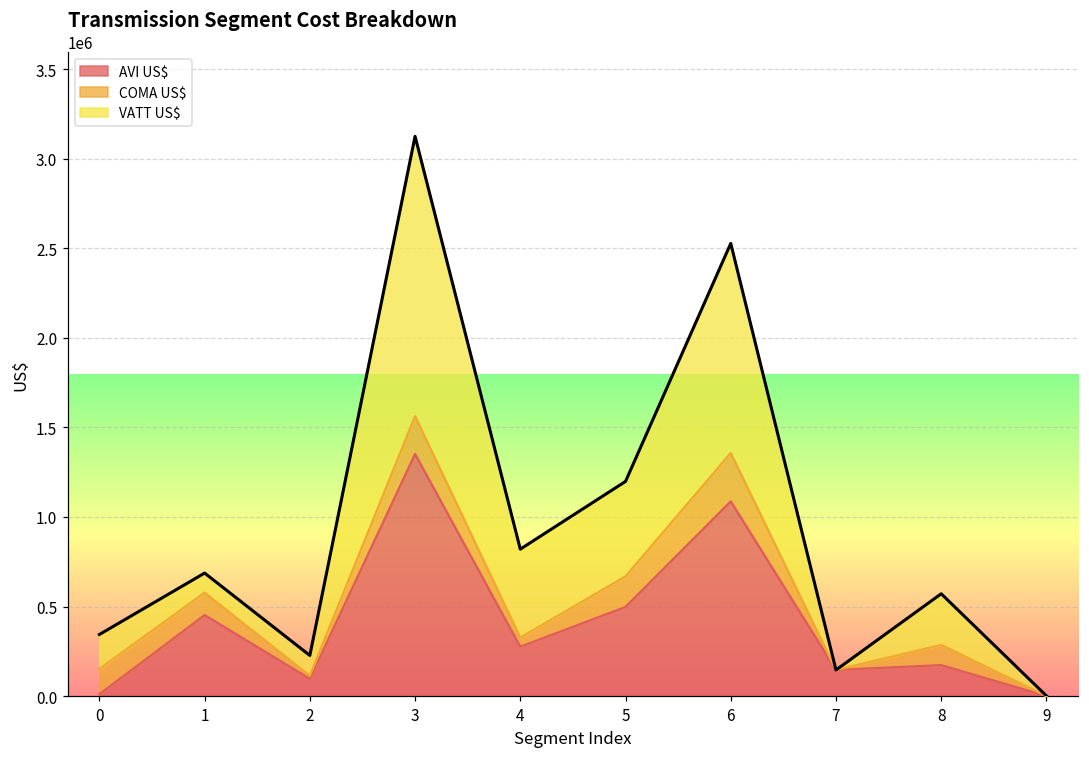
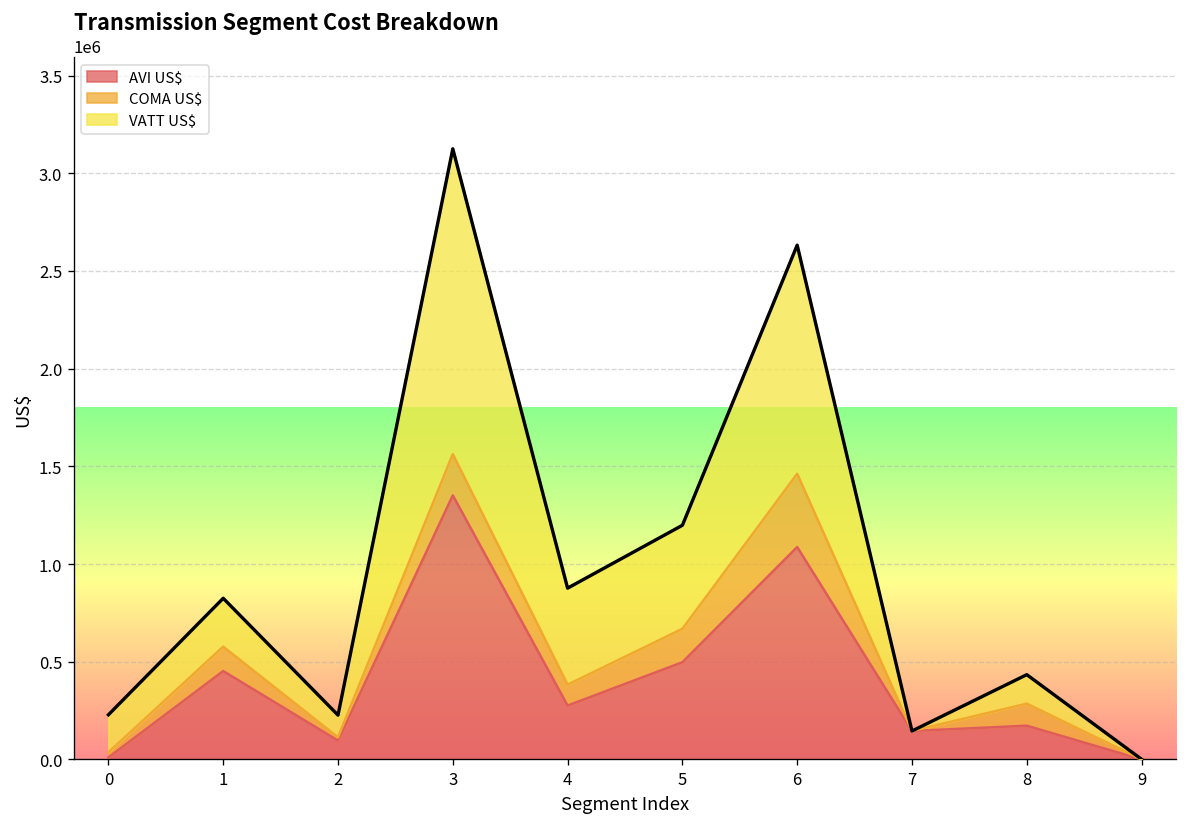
COMA US$, 0: 140000 -> 30000
VATT US$, 1: 110000 -> 250000
COMA US$, 4: 50000 -> 110000
COMA US$, 6: 270000 -> 370000
VATT US$, 8: 290000 -> 150000
